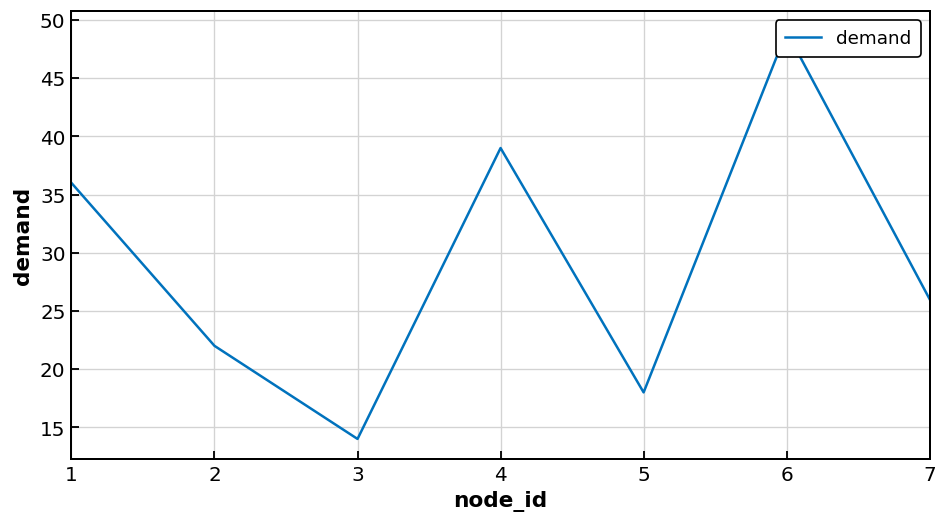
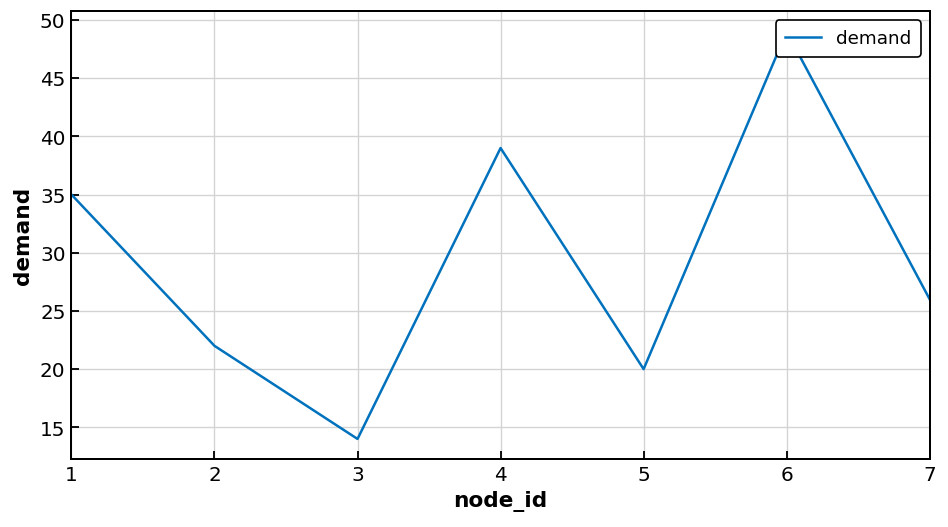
1: 36 -> 35
5: 18 -> 20
